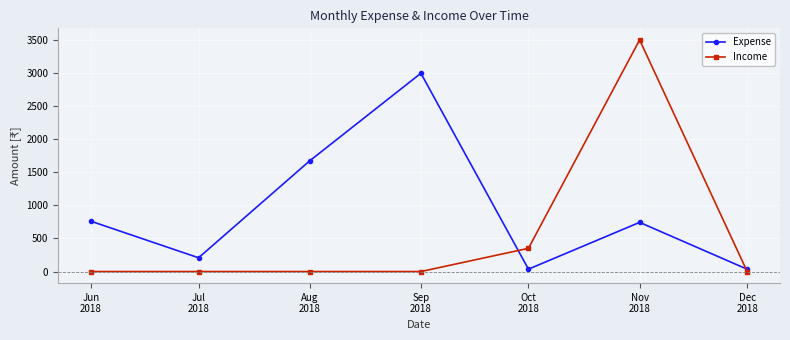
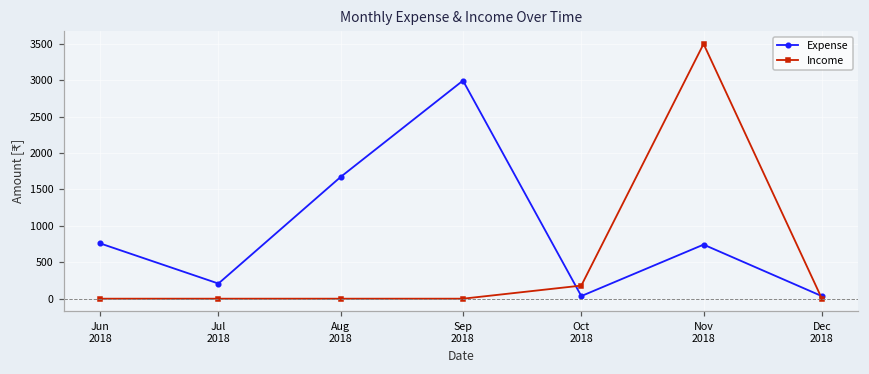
Income, Oct 2018: 400 -> 200
